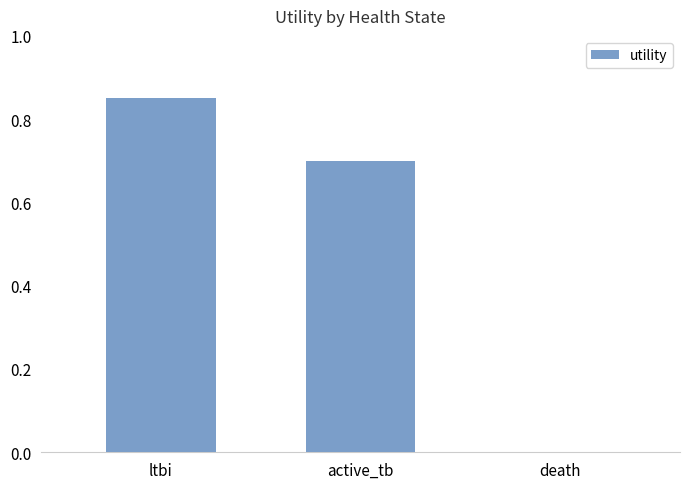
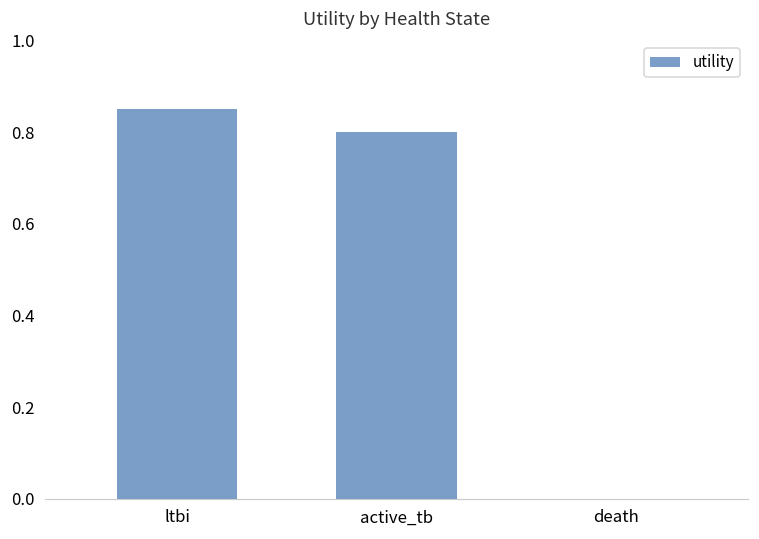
active_tb: 0.7 -> 0.8
